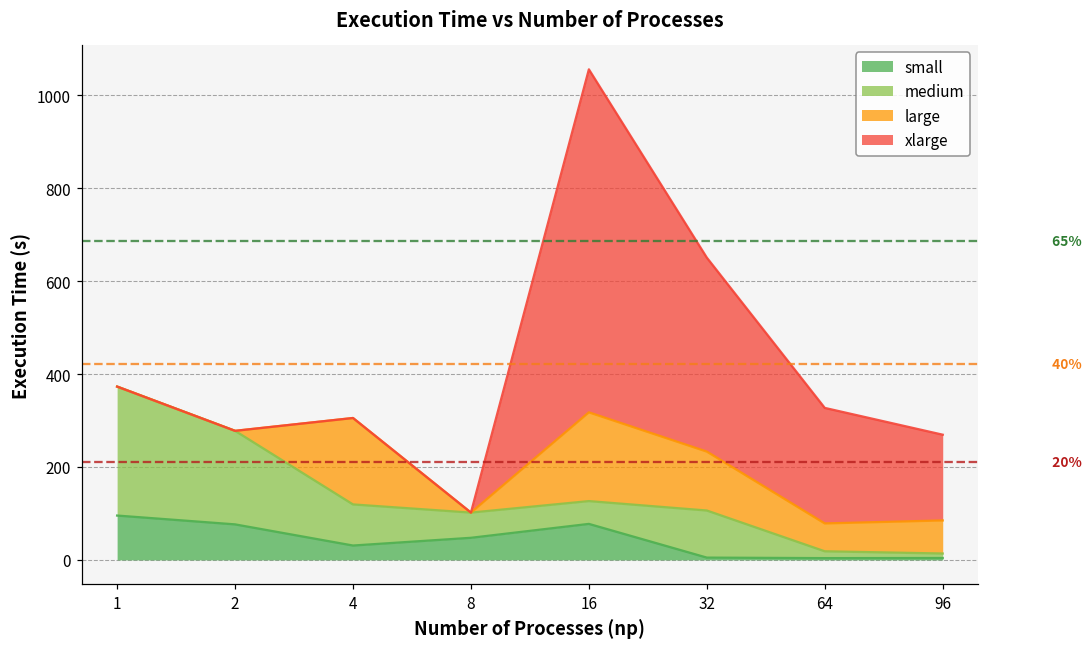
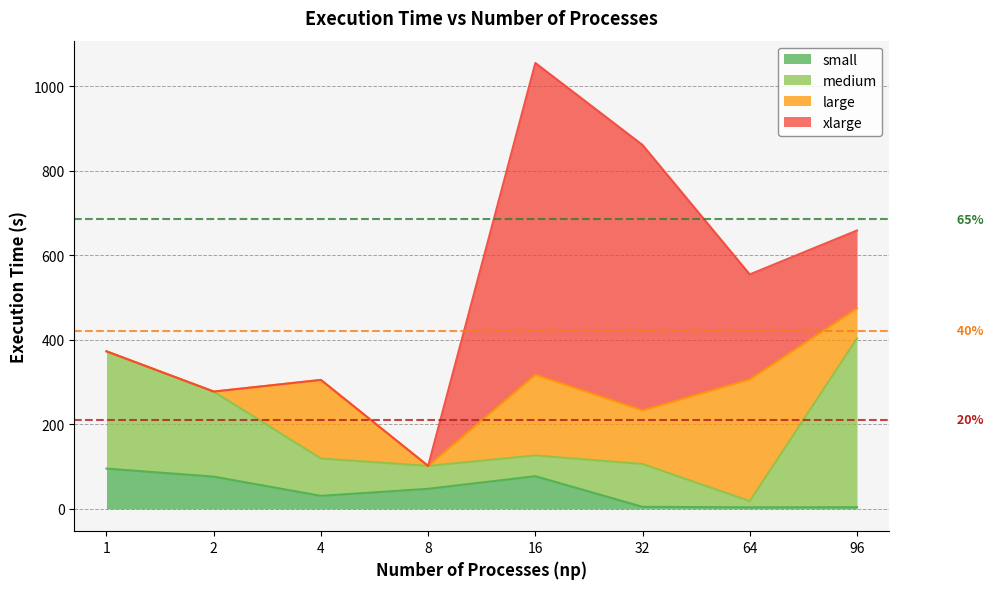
xlarge, 32: 420 -> 630
large, 64: 60 -> 290
medium, 96: 10 -> 400
